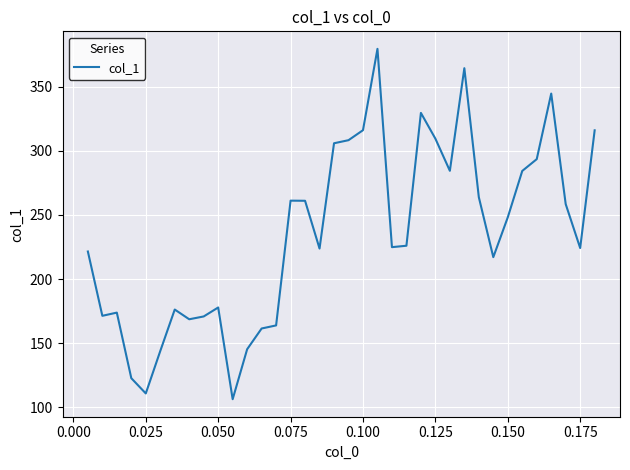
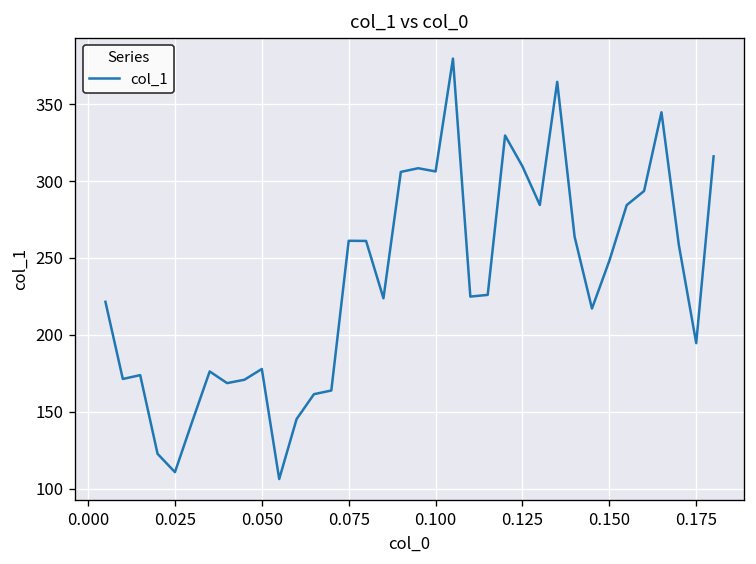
0.100: 316 -> 306
0.175: 224 -> 195
